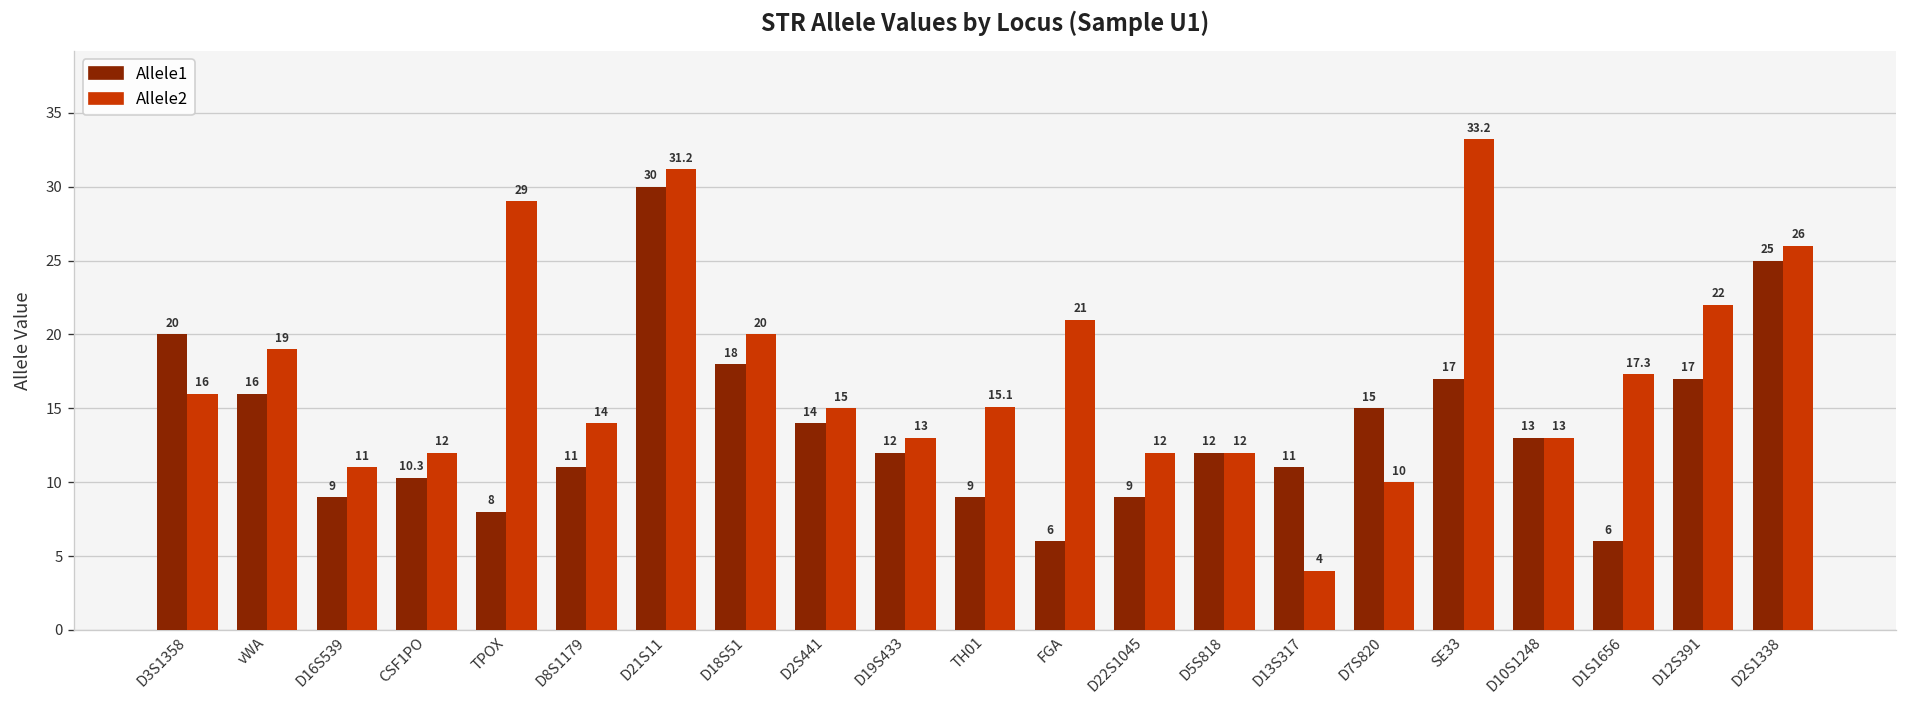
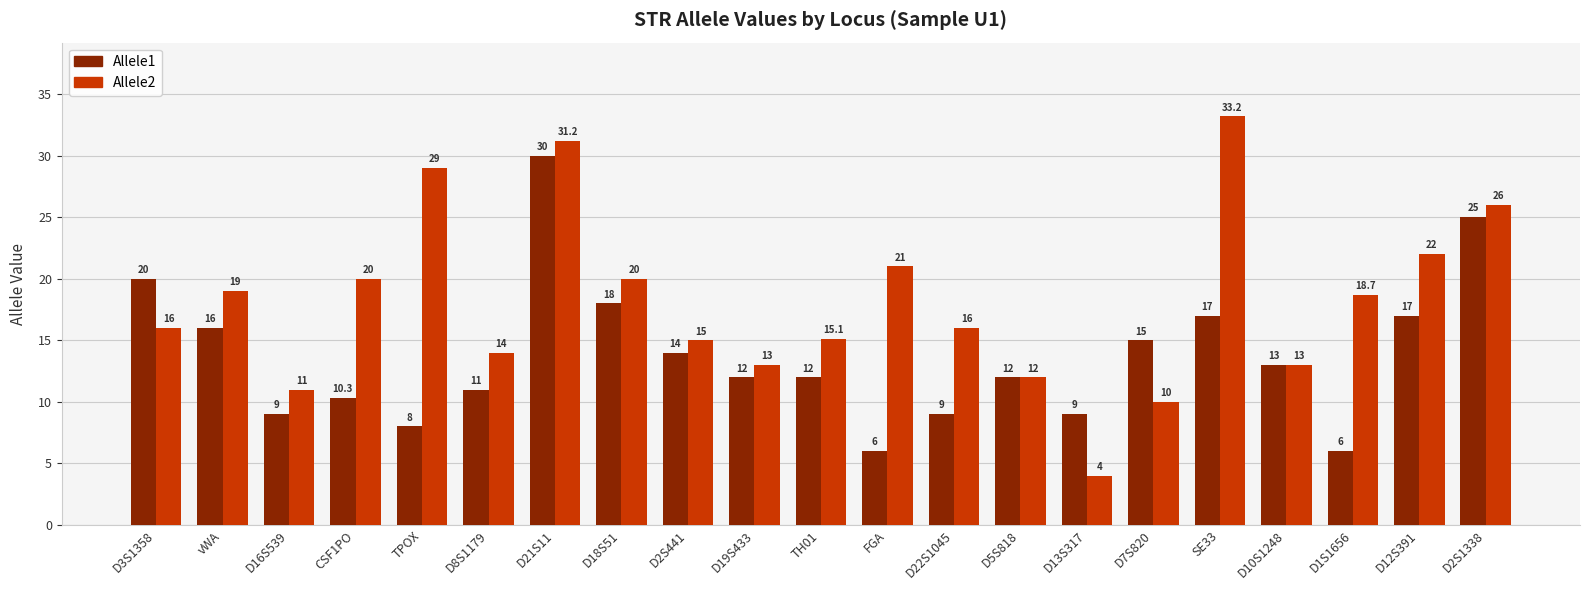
Allele2, CSF1PO: 12 -> 20
Allele1, TH01: 9 -> 12
Allele2, D22S1045: 12 -> 16
Allele1, D13S317: 11 -> 9
Allele2, D1S1656: 17.3 -> 18.7
